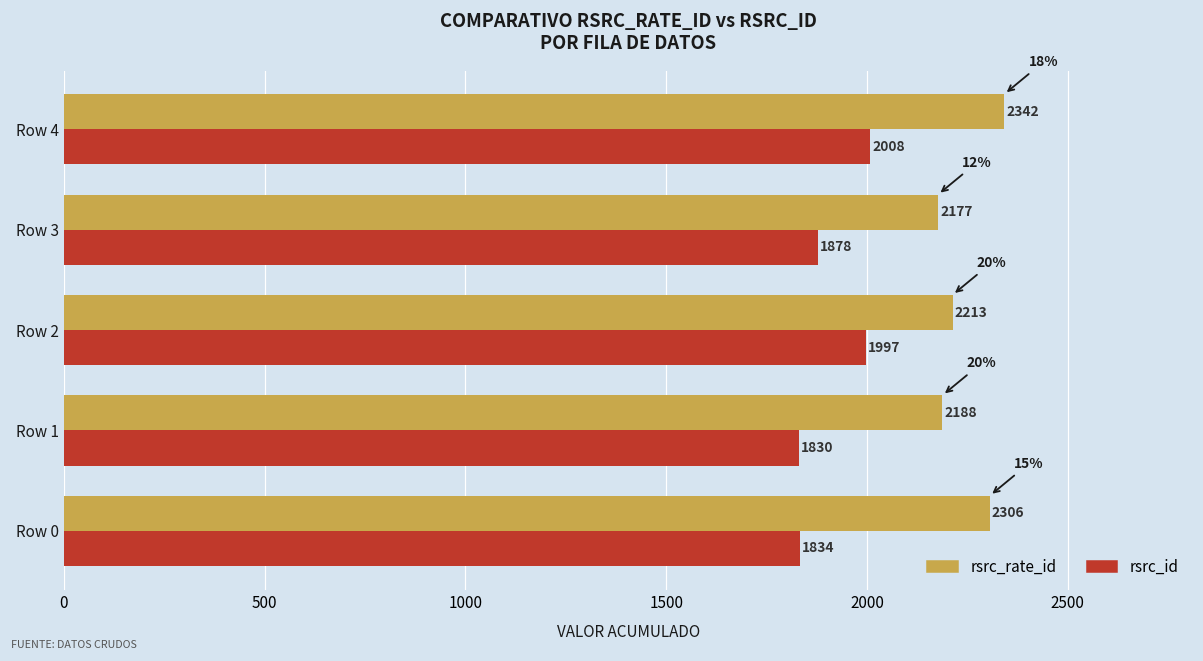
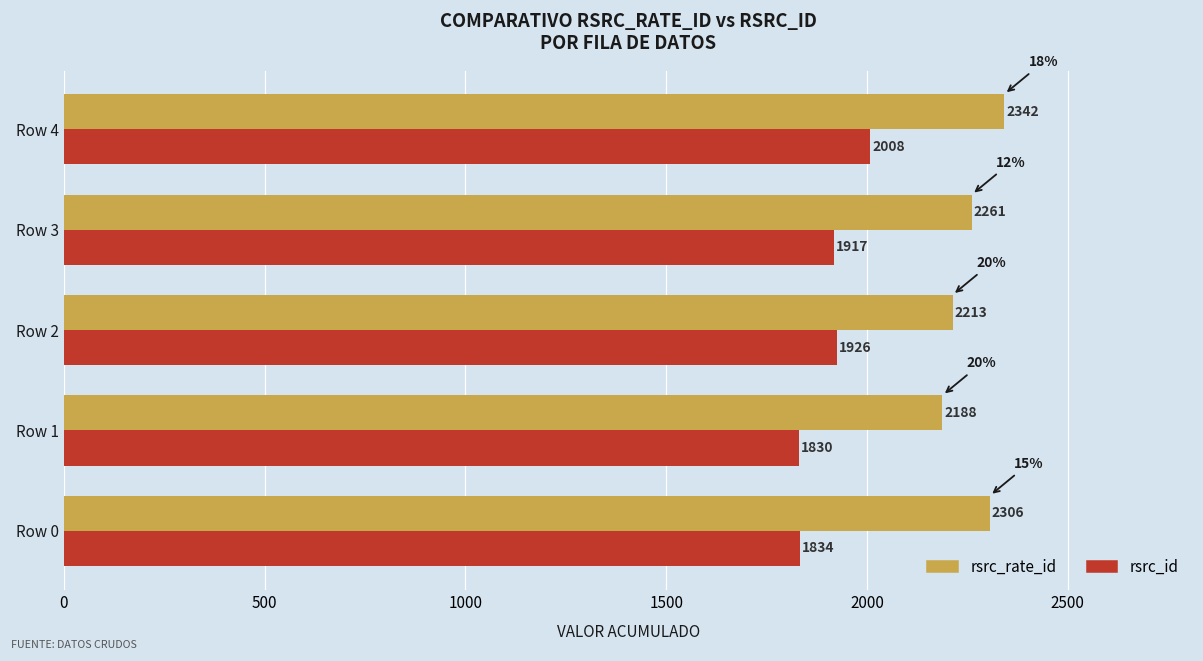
rsrc_rate_id, Row 3: 2177 -> 2261
rsrc_id, Row 3: 1878 -> 1917
rsrc_id, Row 2: 1997 -> 1926
